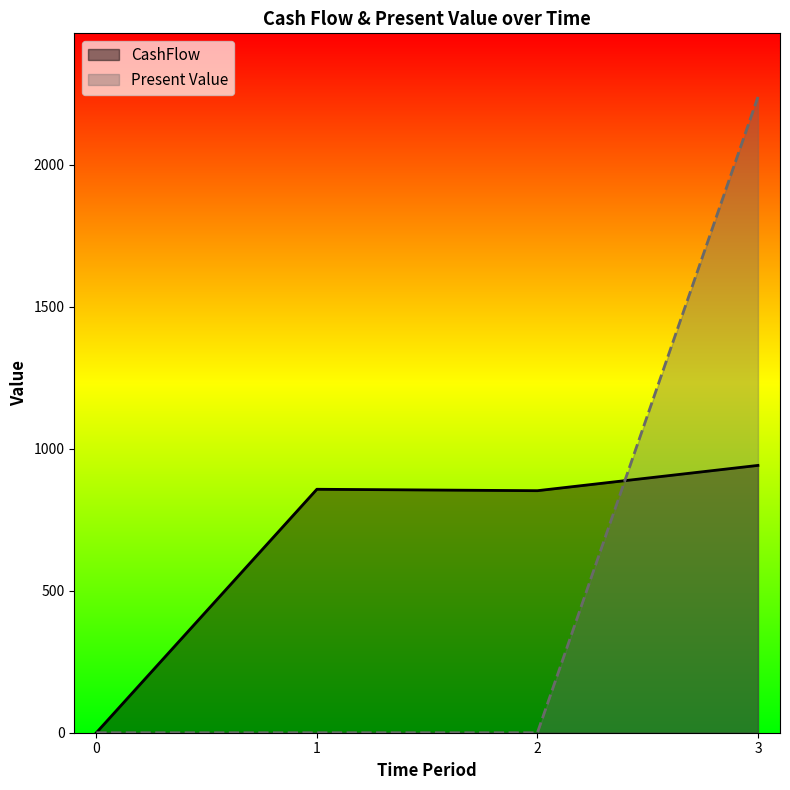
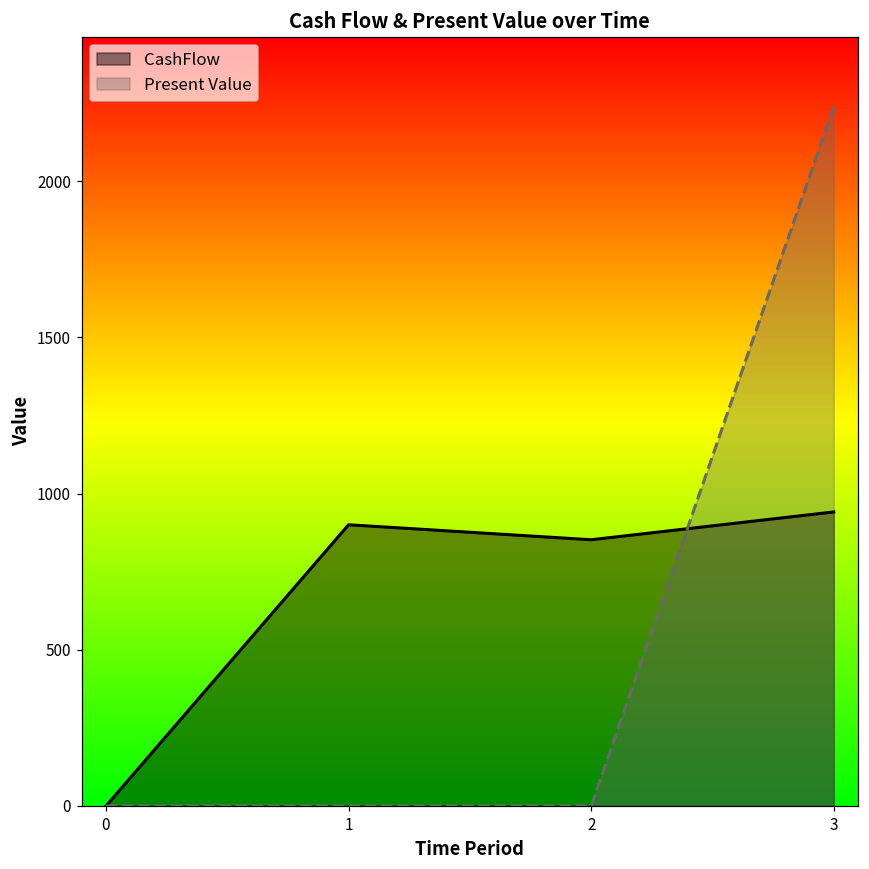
CashFlow, 1: 860 -> 900
